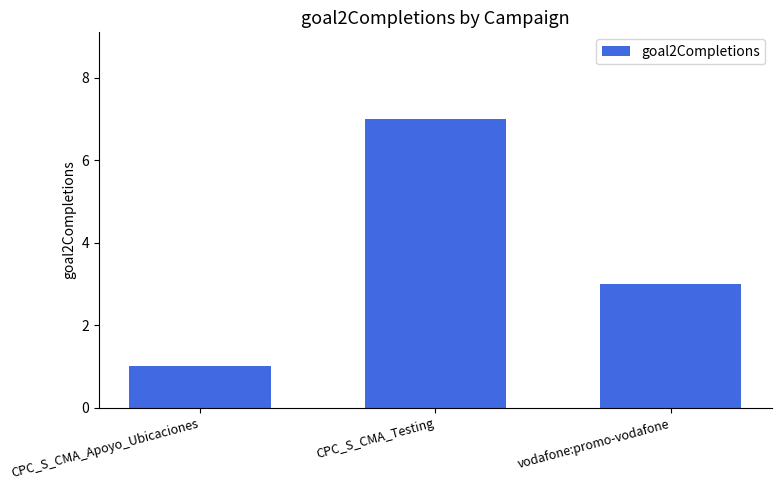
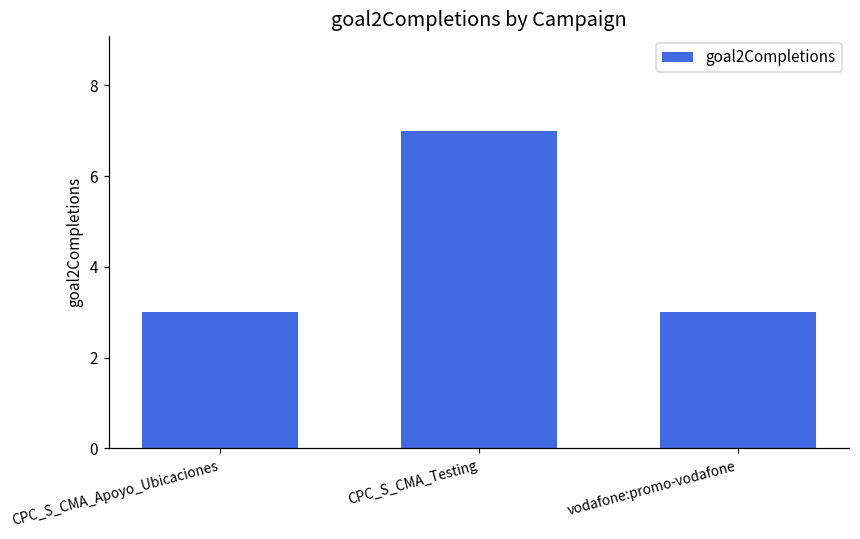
CPC_S_CMA_Apoyo_Ubicaciones: 1 -> 3
